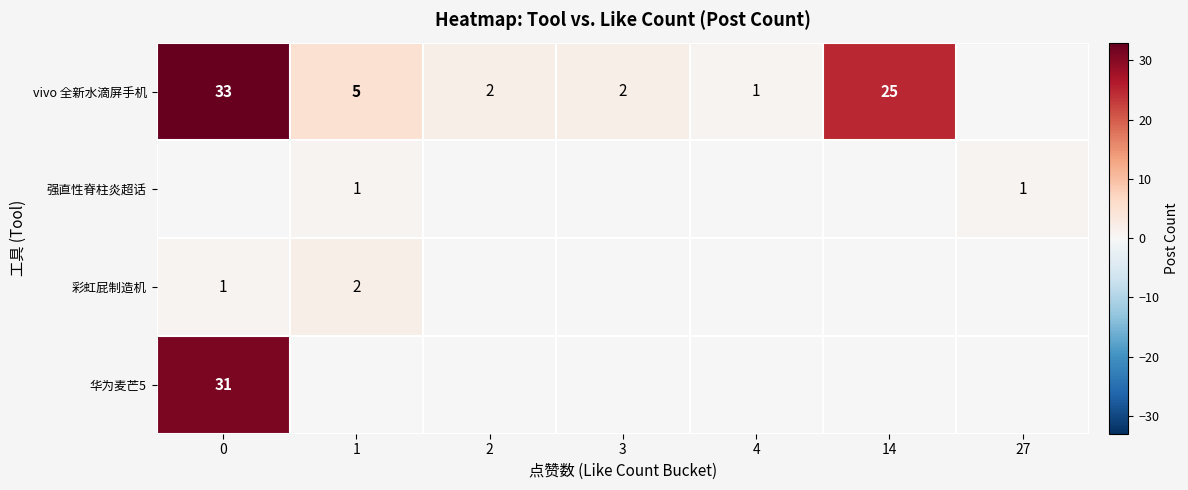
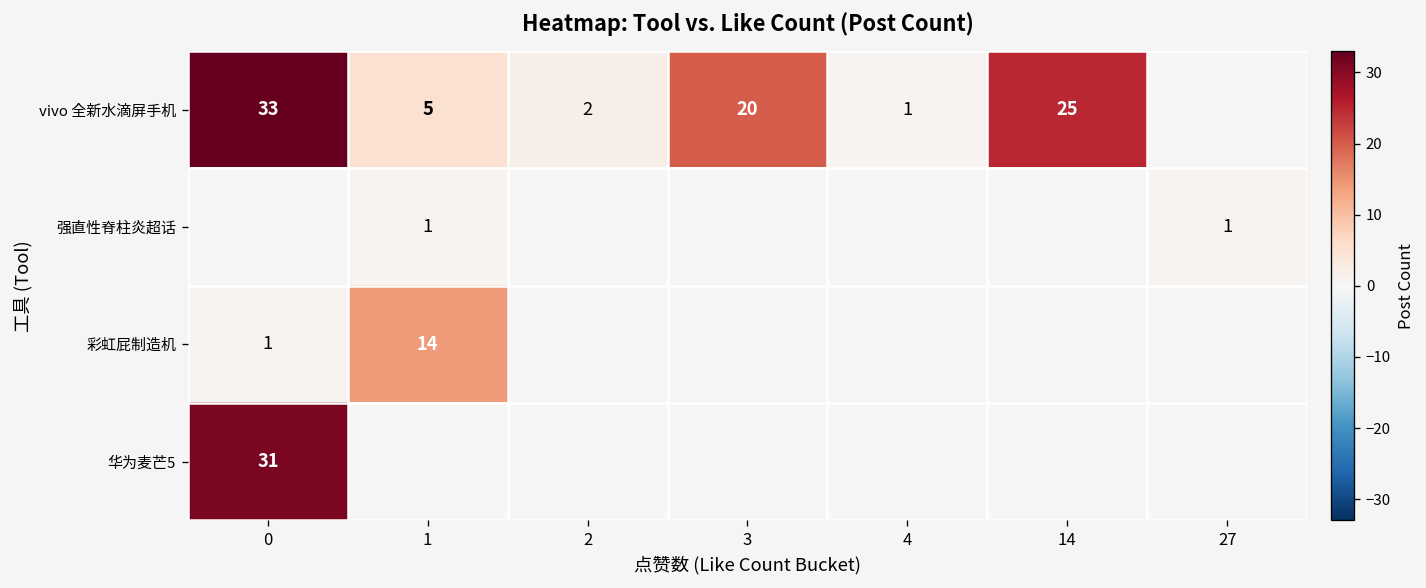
vivo 全新水滴屏手机, 3: 2 -> 20
彩虹屁制造机, 1: 2 -> 14
